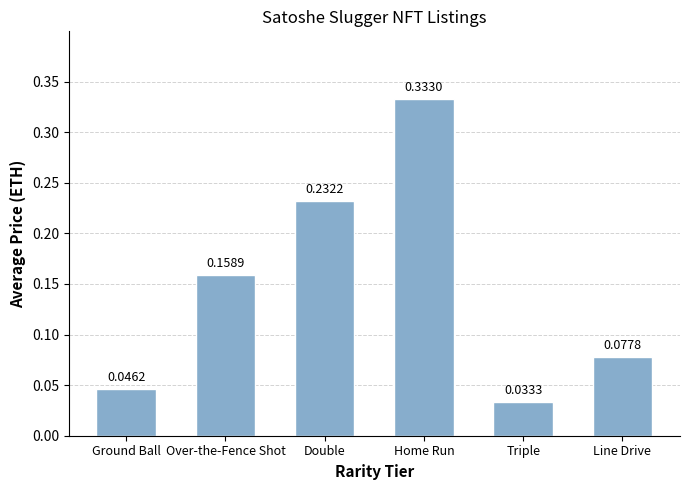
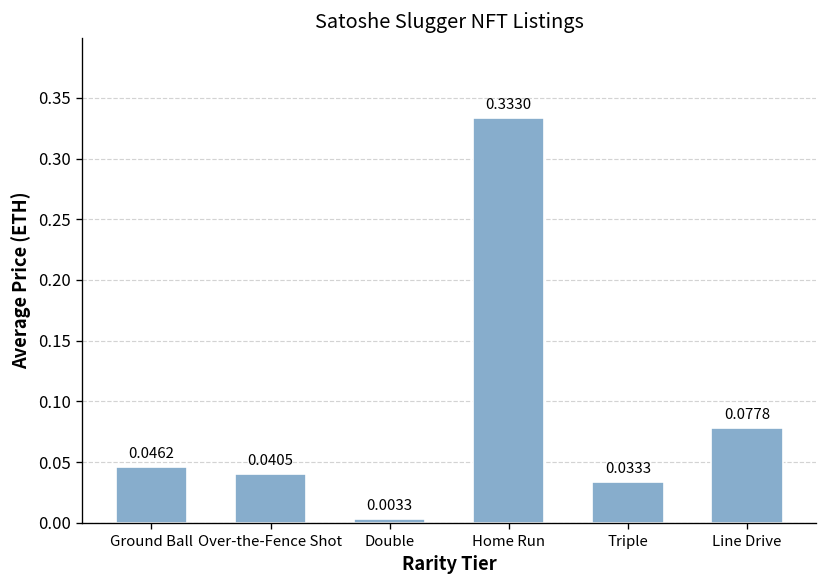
Over-the-Fence Shot: 0.1589 -> 0.0405
Double: 0.2322 -> 0.0033
